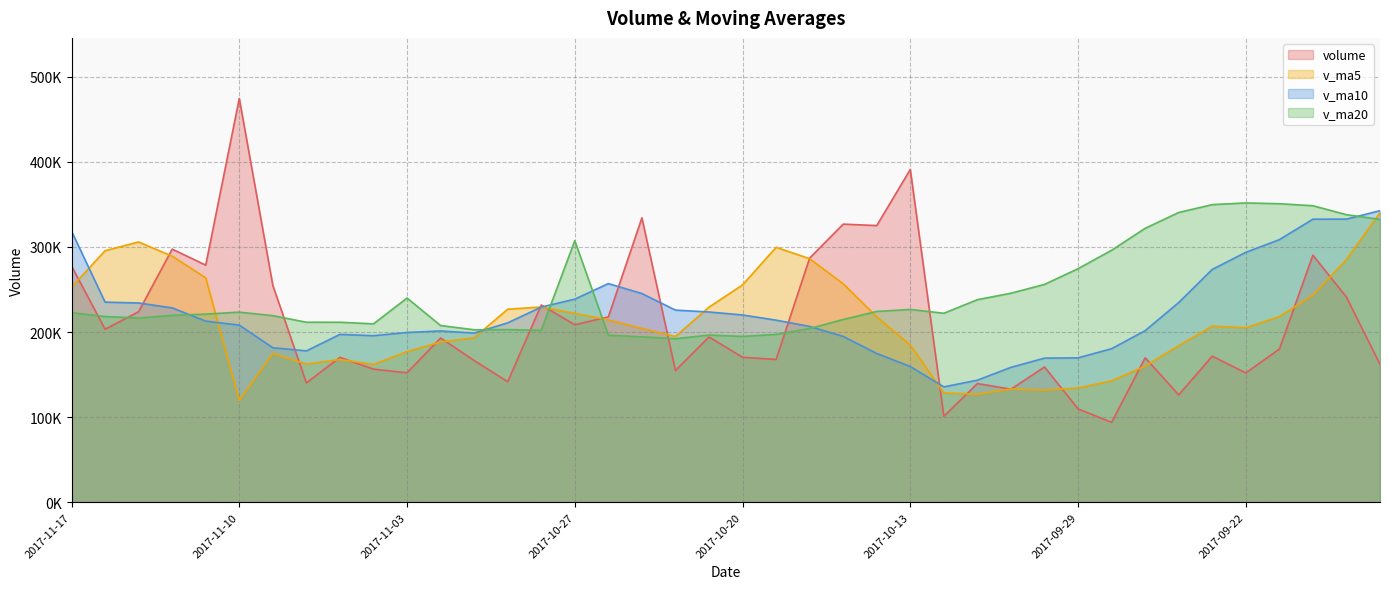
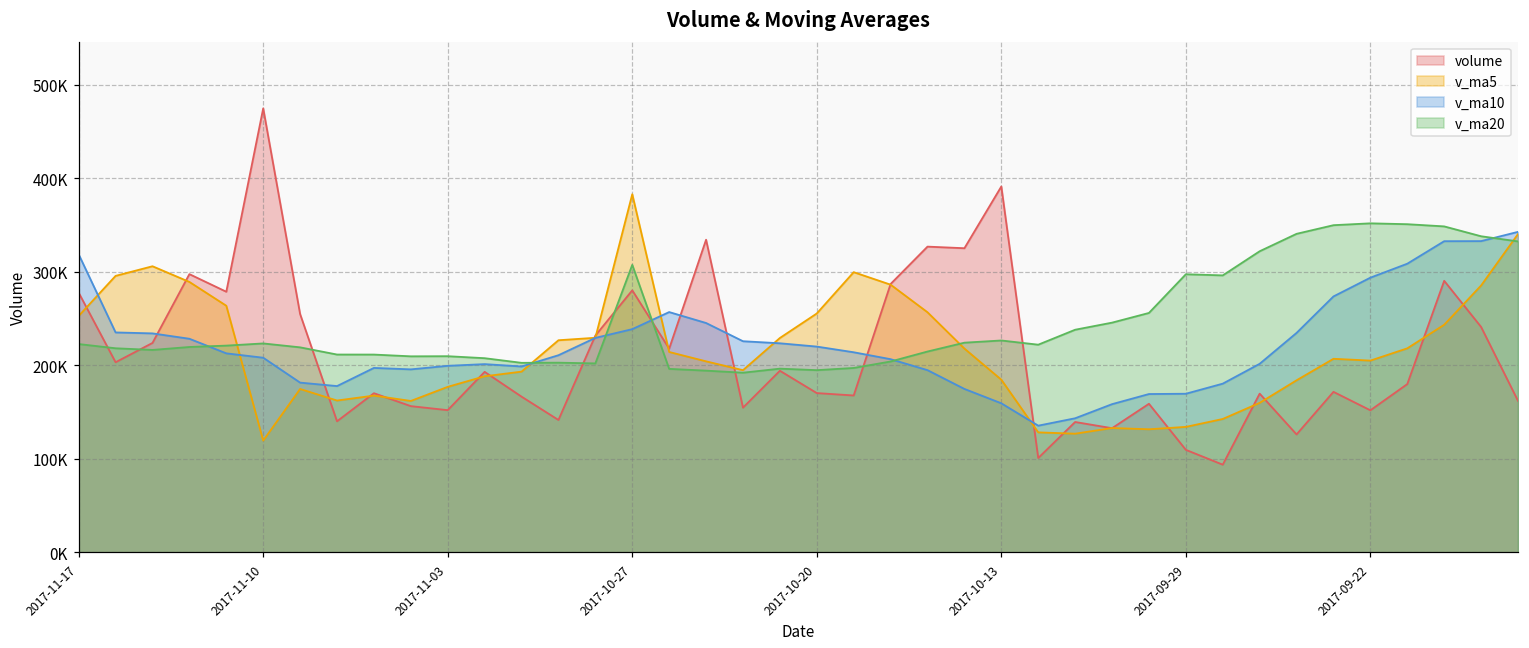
v_ma20, 2017-11-03: 240000 -> 210000
volume, 2017-10-27: 210000 -> 280000
v_ma5, 2017-10-27: 220000 -> 380000
v_ma20, 2017-09-29: 270000 -> 300000
